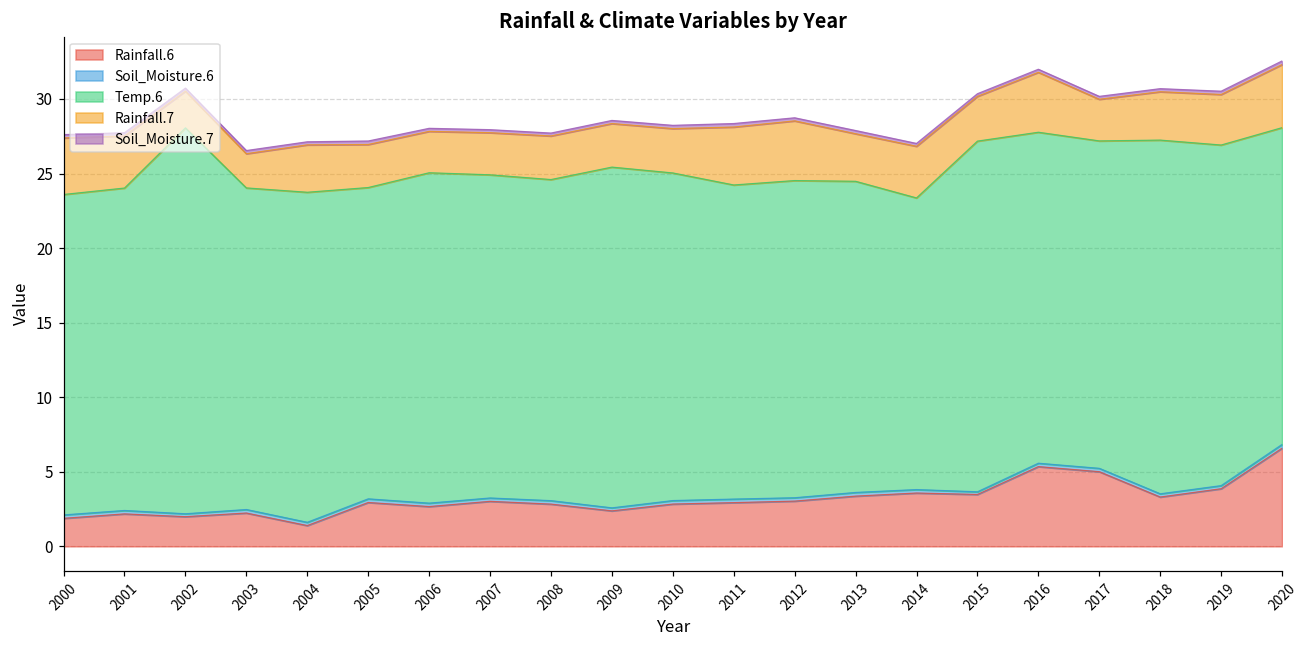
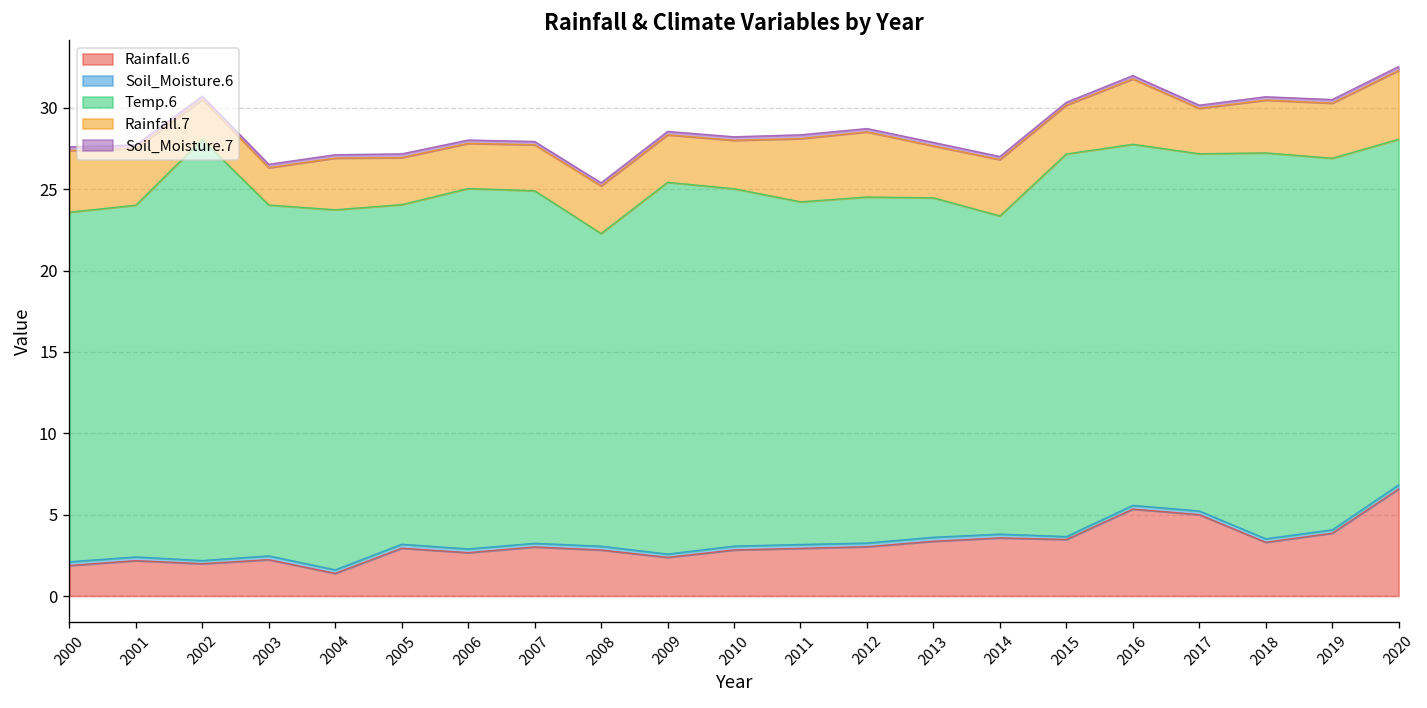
Temp.6, 2008: 21.5 -> 19.2
